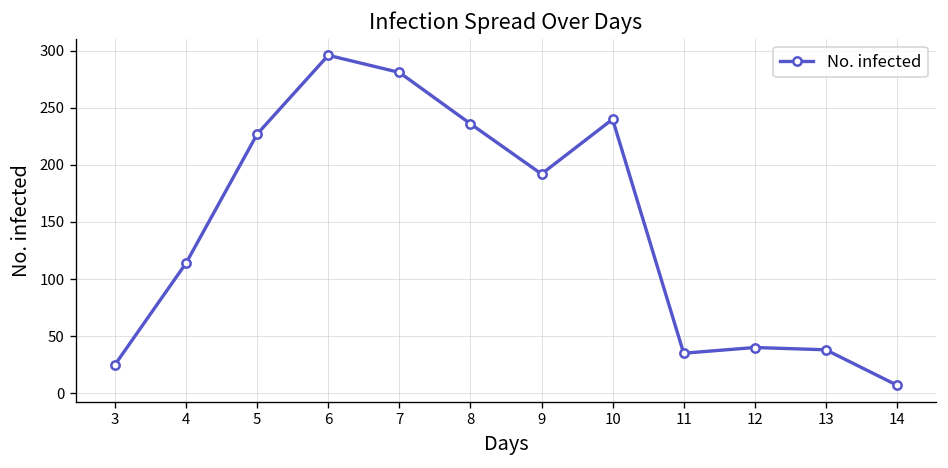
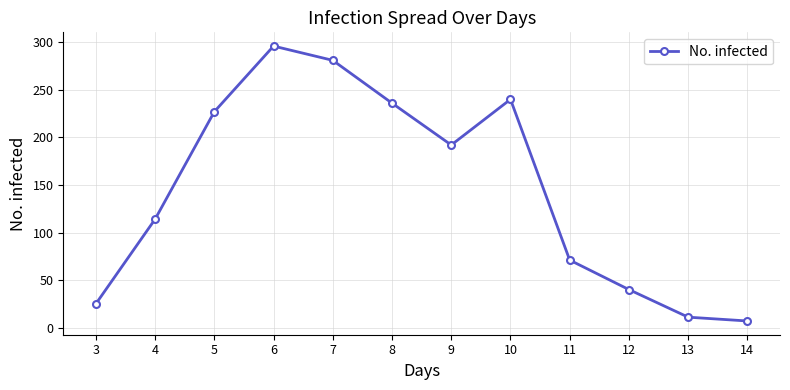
11: 40 -> 70
13: 40 -> 10
